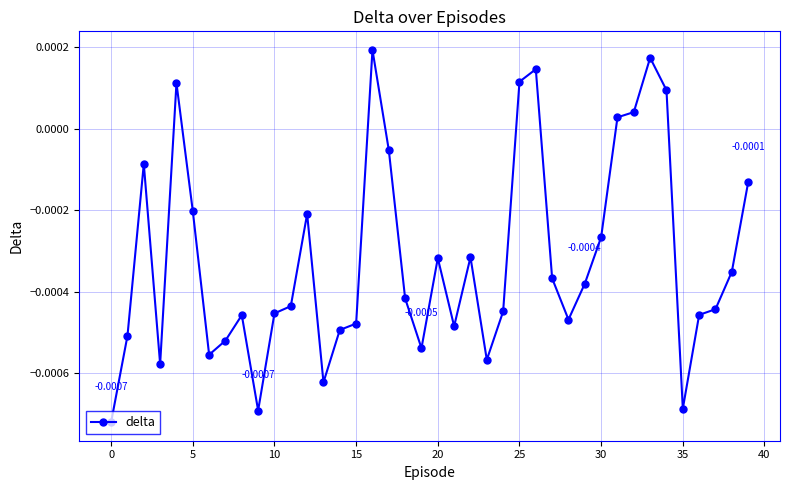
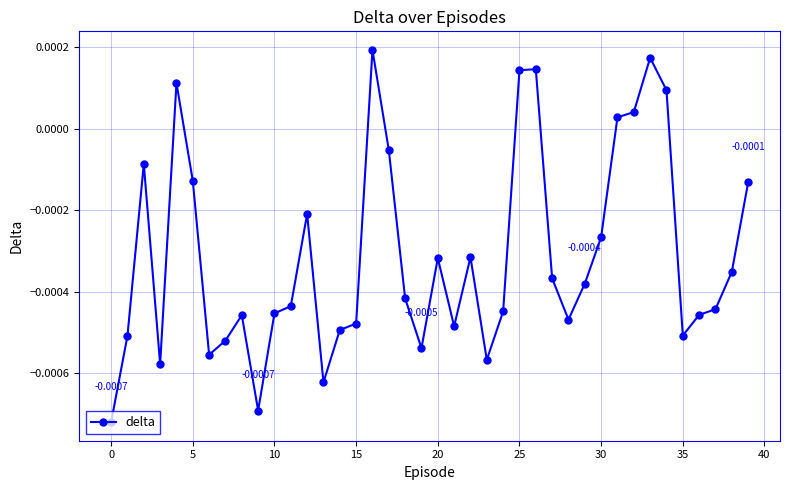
5: -0.00020 -> -0.00013
25: 0.00011 -> 0.00014
35: -0.00069 -> -0.00051
